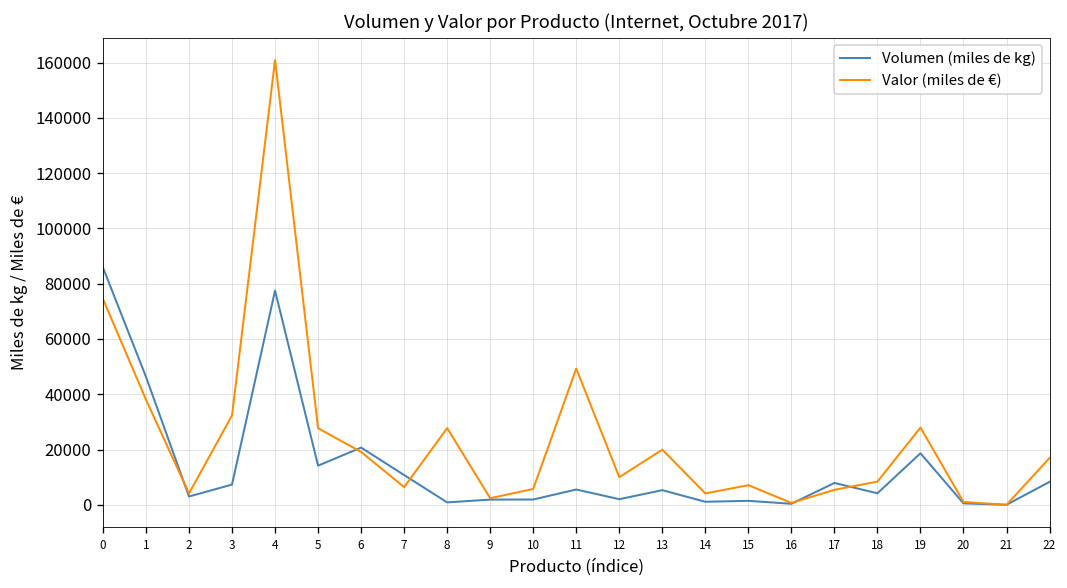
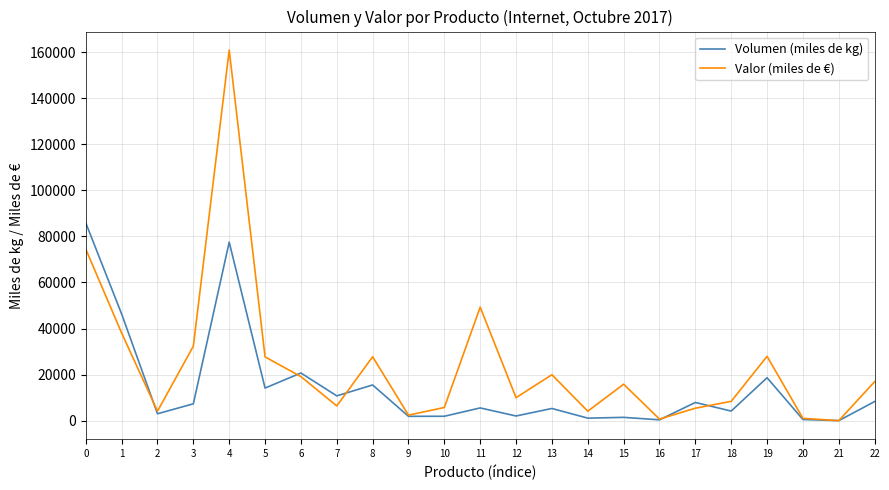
Volumen (miles de kg), 8: 1000 -> 15000
Valor (miles de €), 15: 7000 -> 16000
